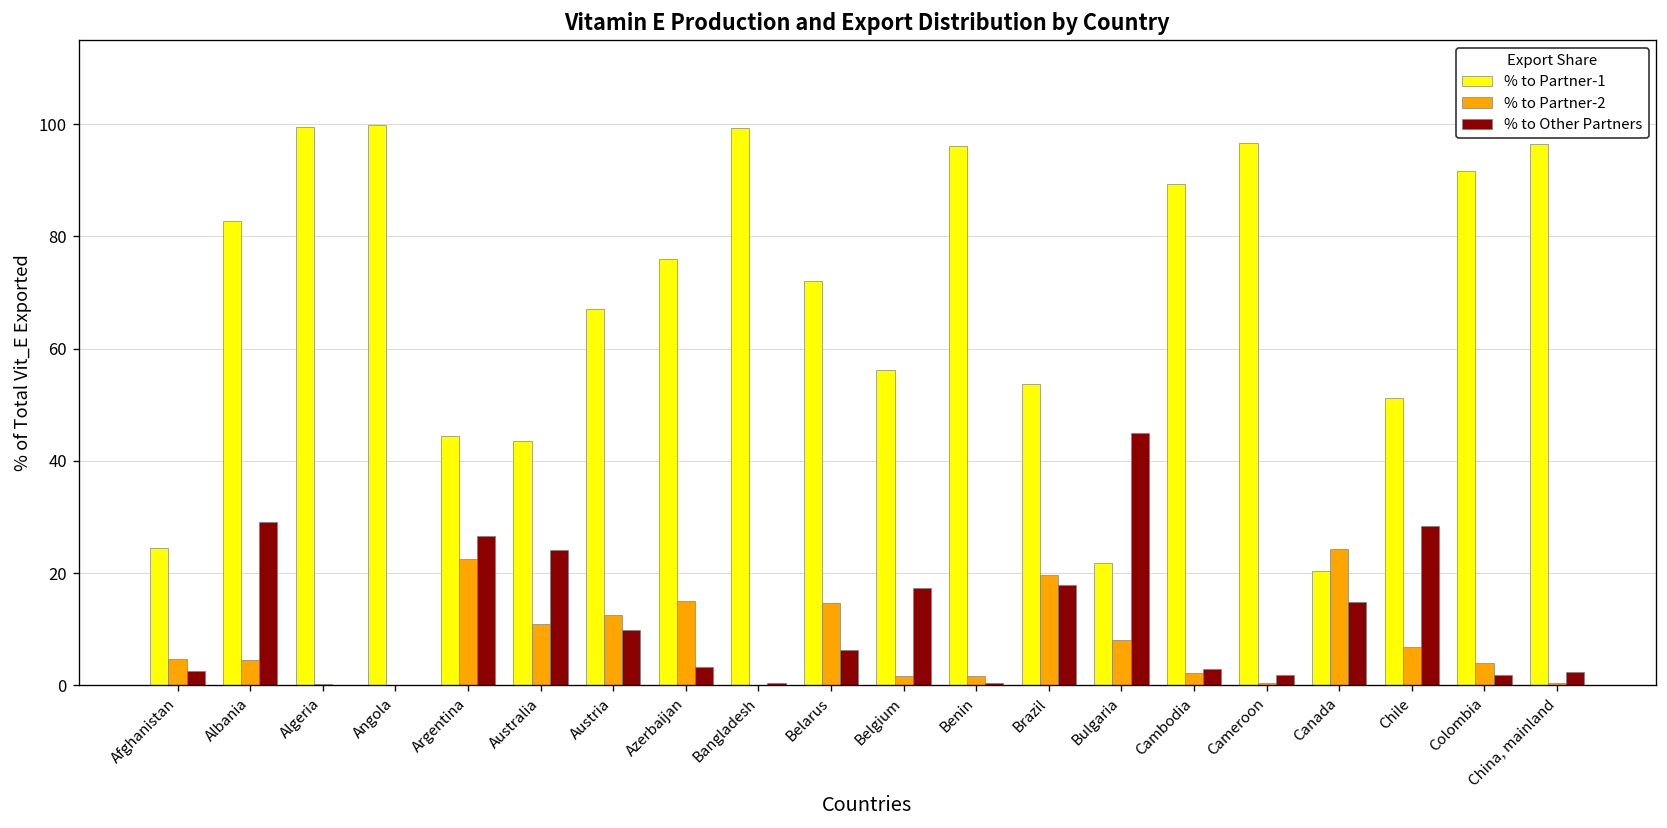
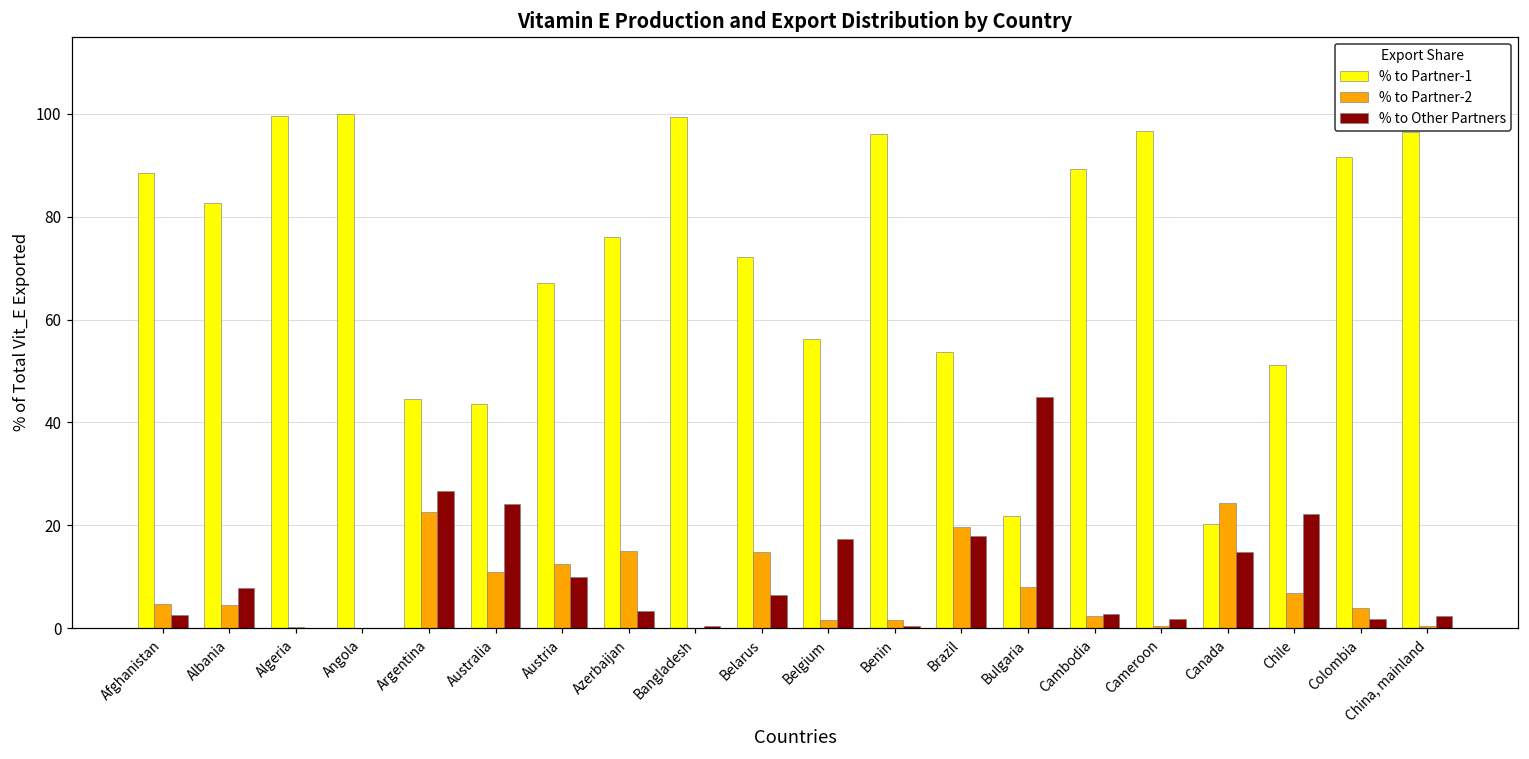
% to Partner-1, Afghanistan: 24 -> 88
% to Other Partners, Albania: 29 -> 8
% to Other Partners, Chile: 28 -> 22
